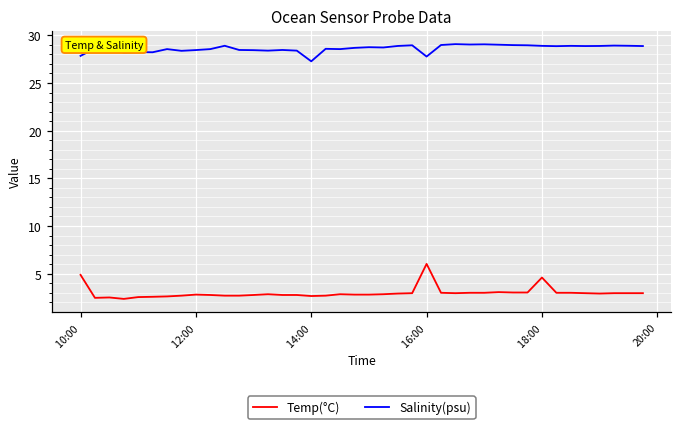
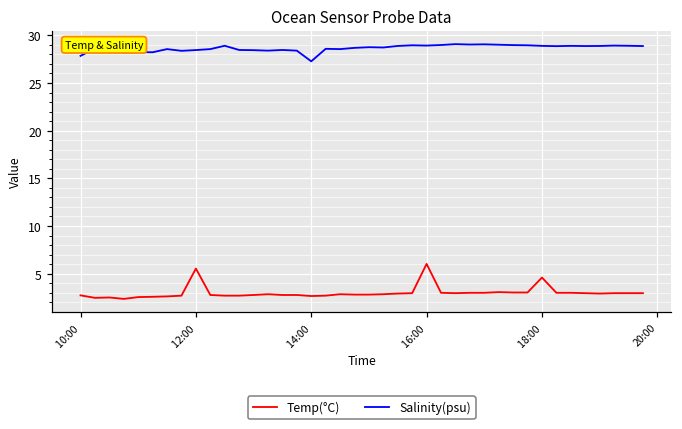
Temp(°C), 10:00: 5 -> 3
Temp(°C), 12:00: 3 -> 6
Salinity(psu), 16:00: 28 -> 29
